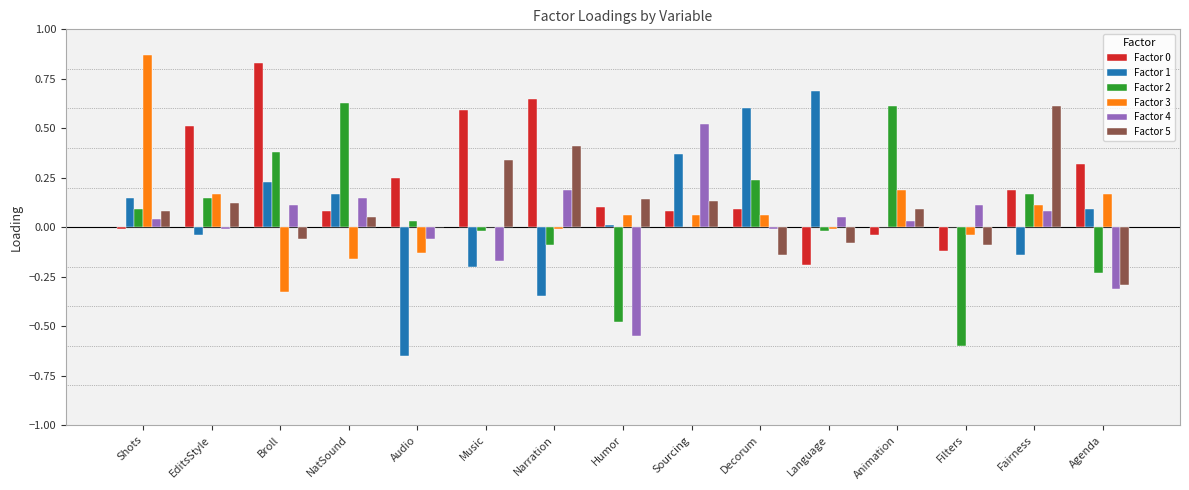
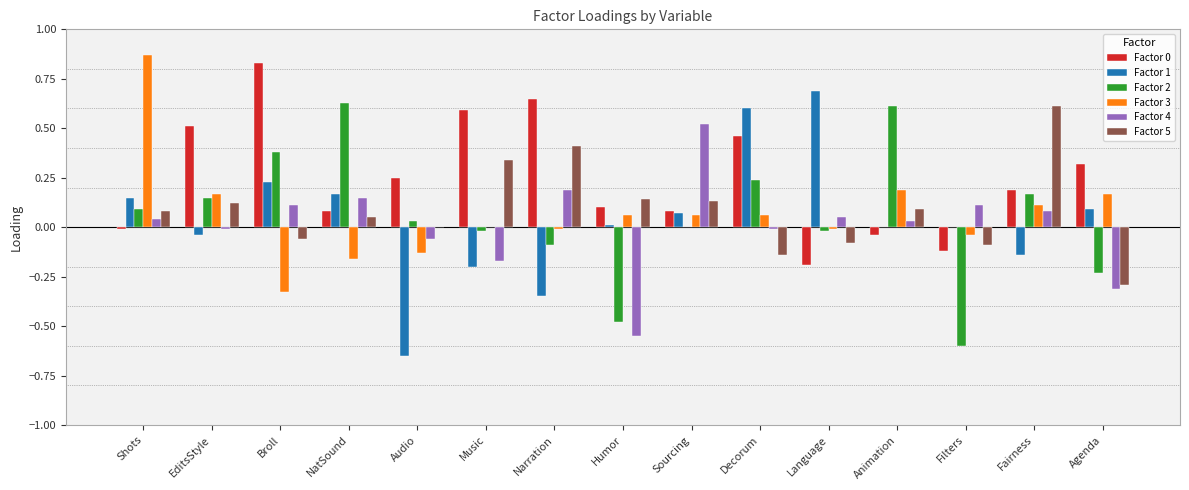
Factor 1, Sourcing: 0.37 -> 0.07
Factor 0, Decorum: 0.09 -> 0.46
